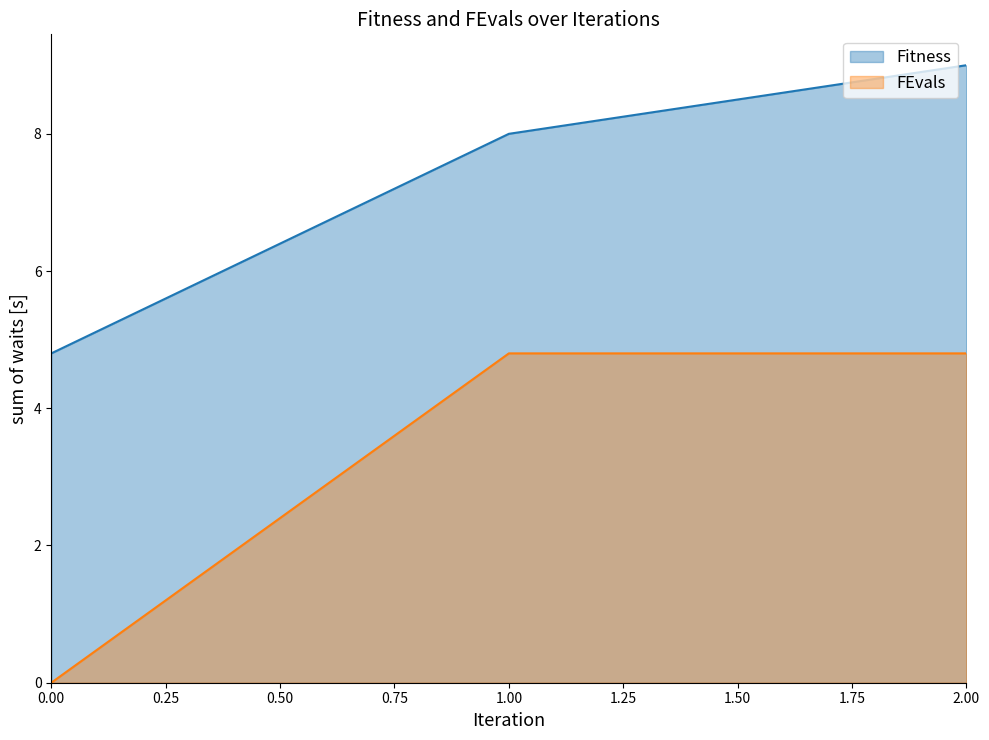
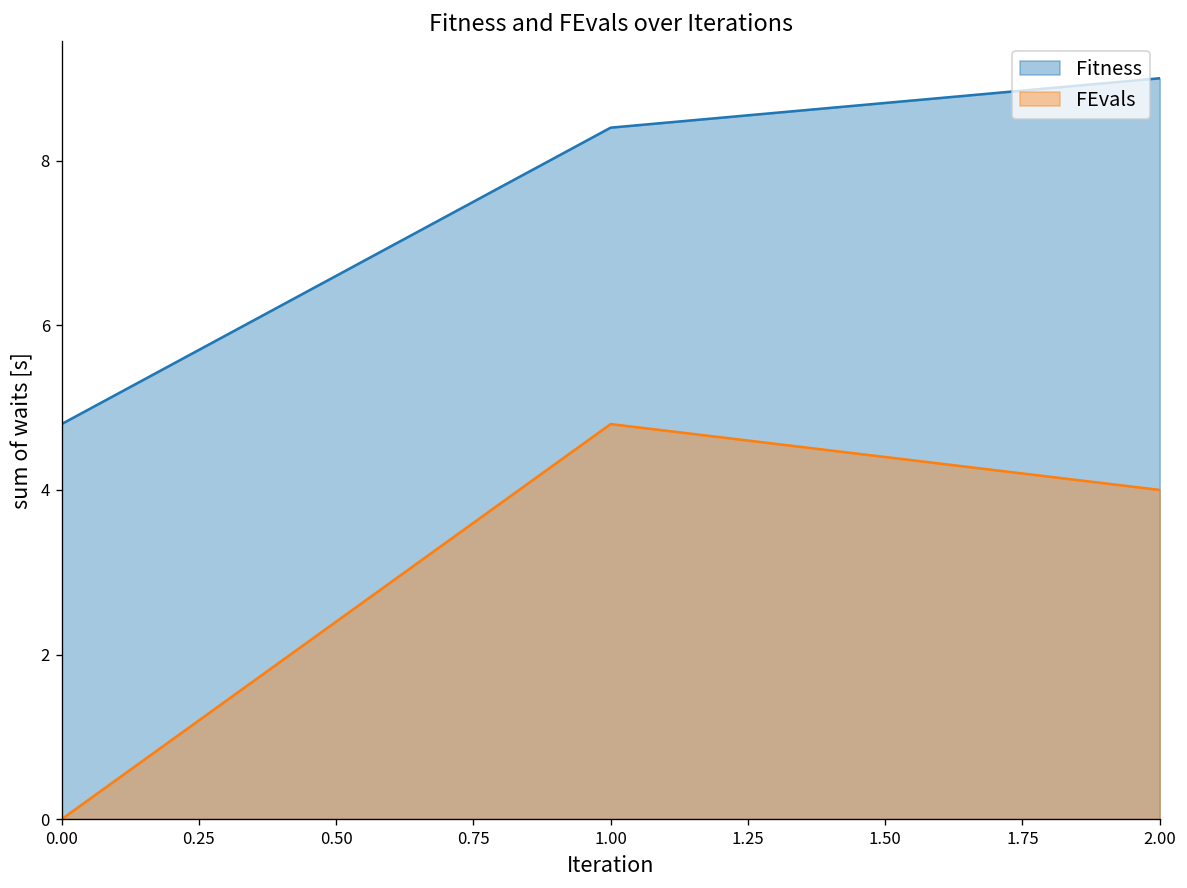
Fitness, 1.00: 8.0 -> 8.4
FEvals, 2.00: 4.8 -> 4.0
